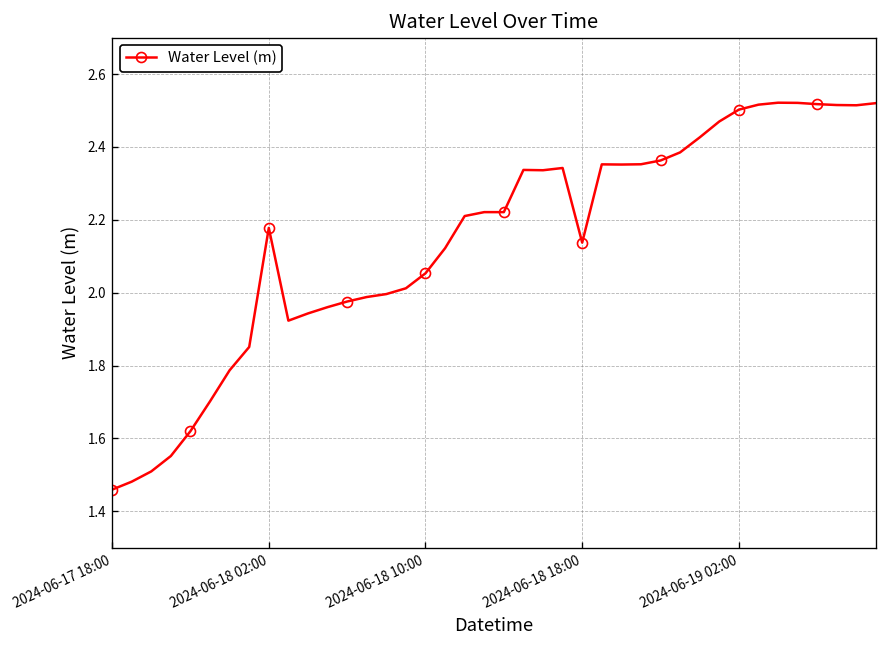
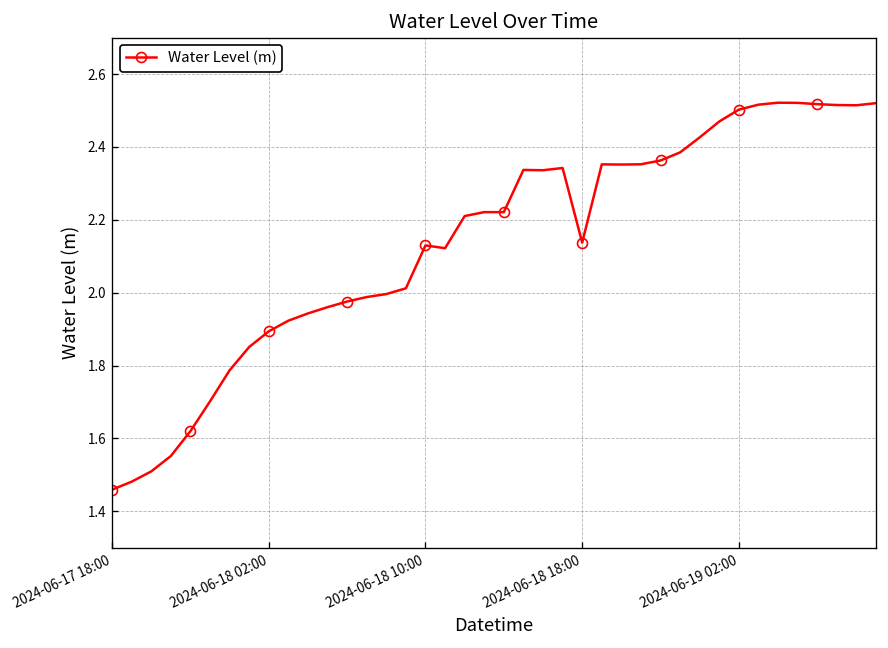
2024-06-18 02:00: 2.18 -> 1.89
2024-06-18 10:00: 2.05 -> 2.13
